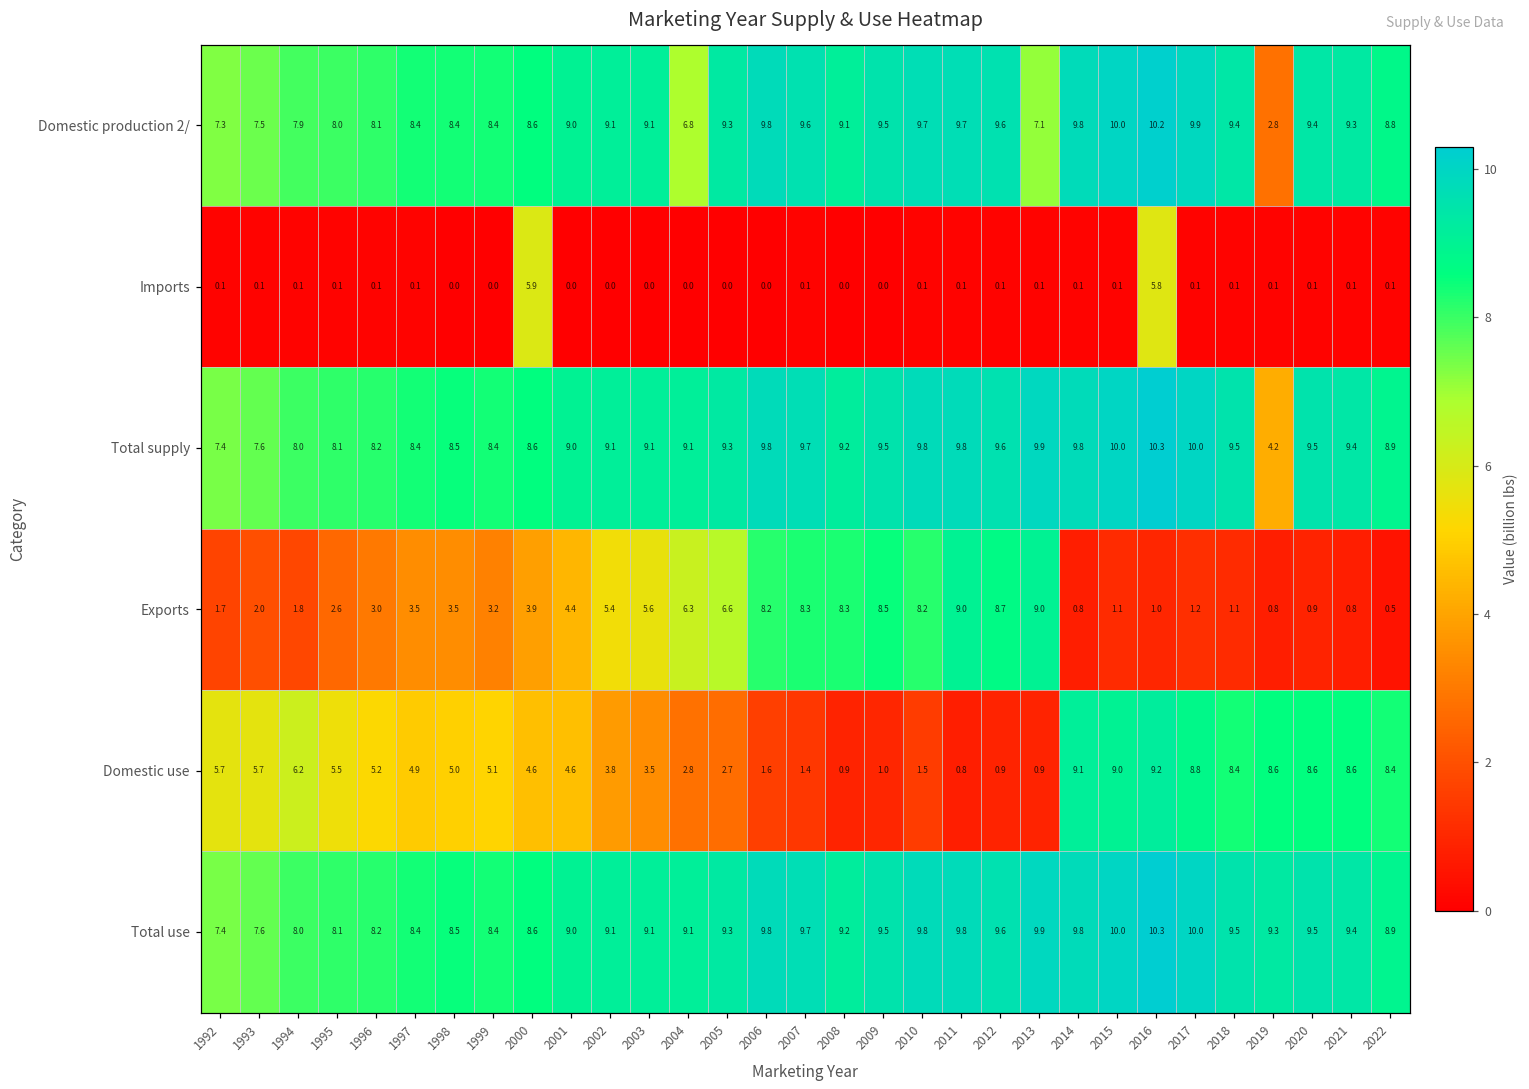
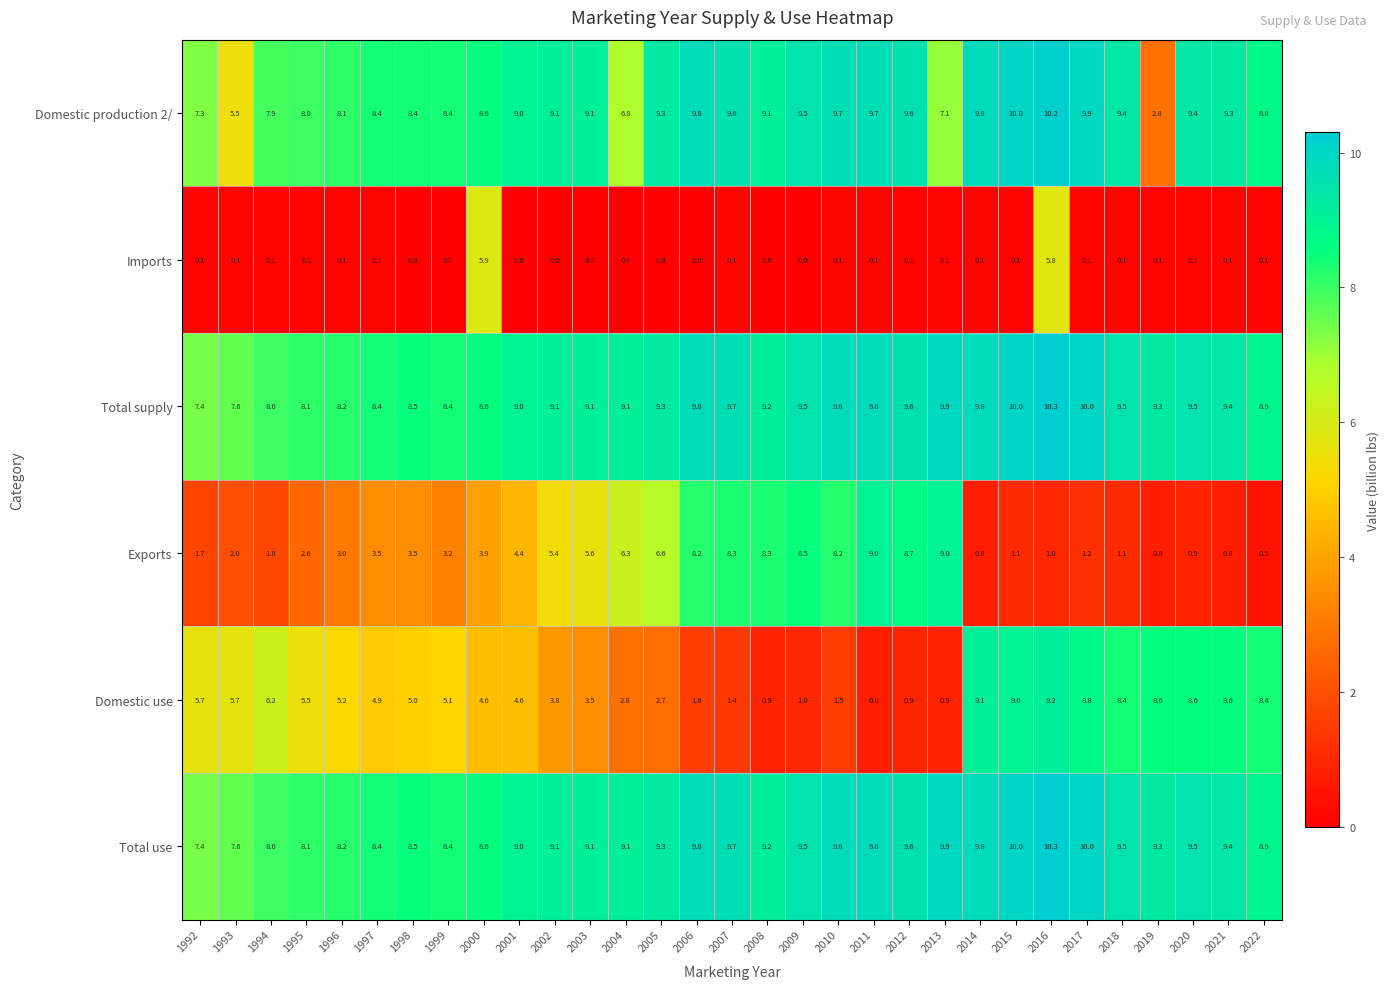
Domestic production 2/, 1993: 7.5 -> 5.5
Total supply, 2019: 4.2 -> 9.3
